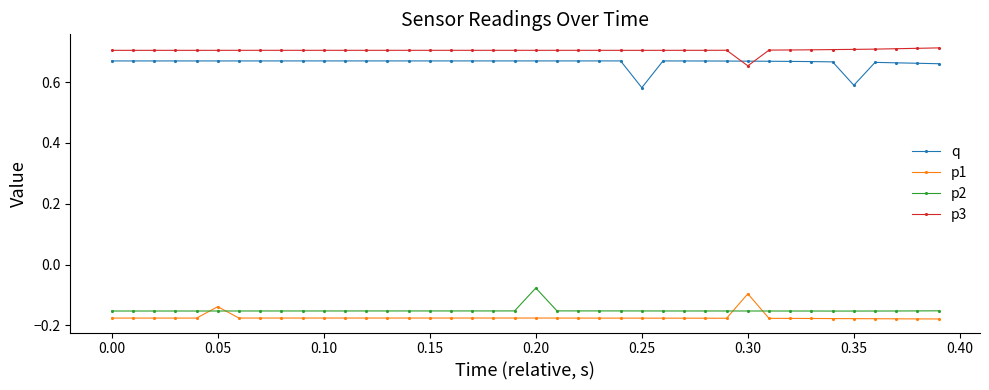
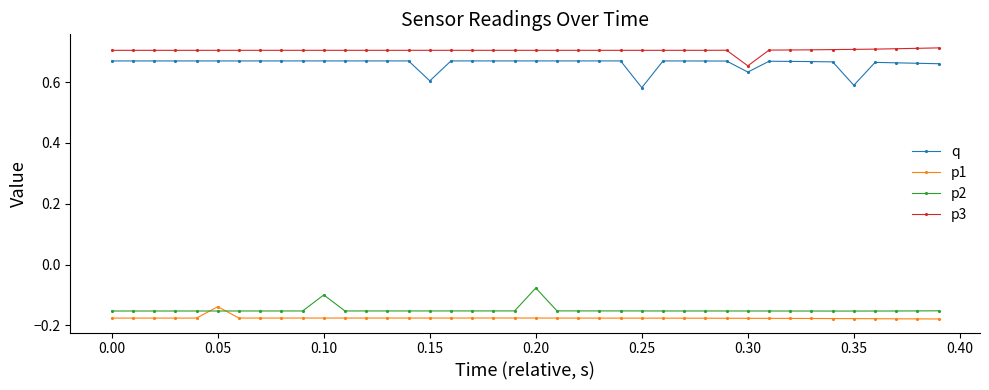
p2, 0.10: -0.15 -> -0.10
q, 0.15: 0.67 -> 0.60
q, 0.30: 0.67 -> 0.63
p1, 0.30: -0.10 -> -0.18
